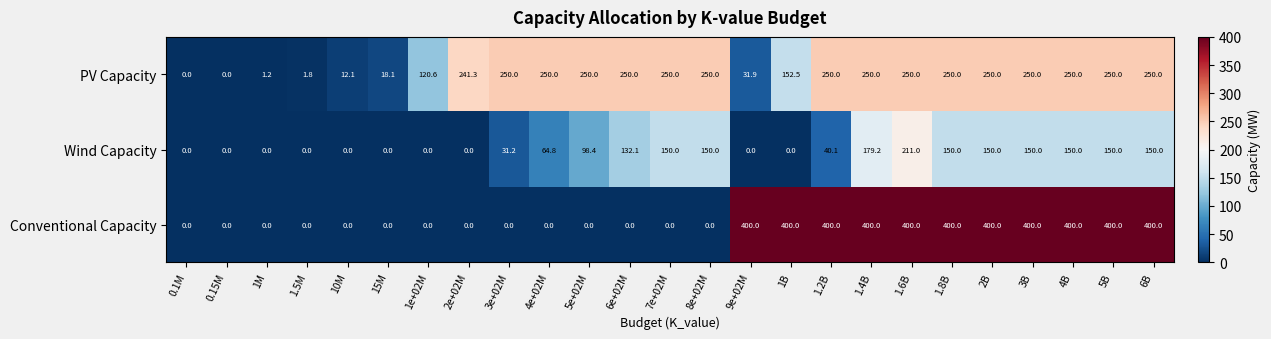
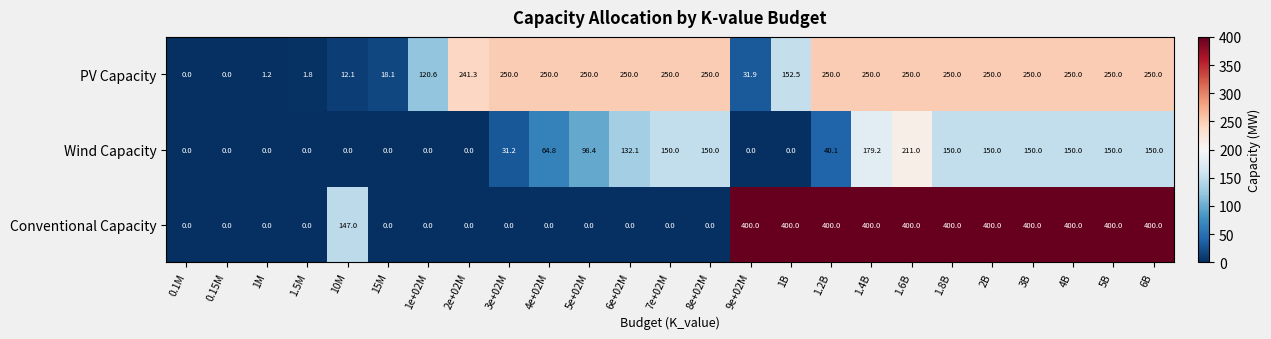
Conventional Capacity, 10M: 0.0 -> 147.0
